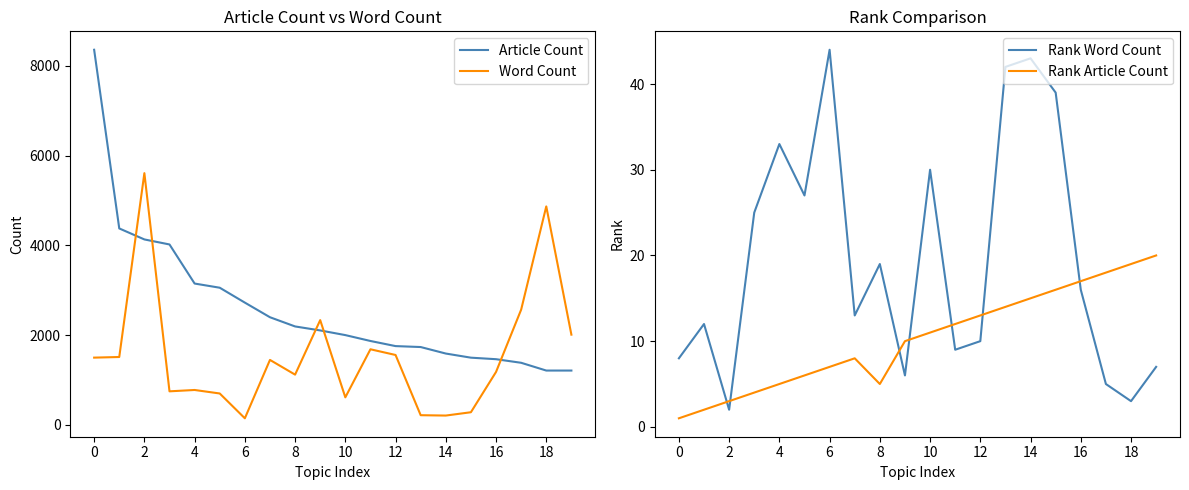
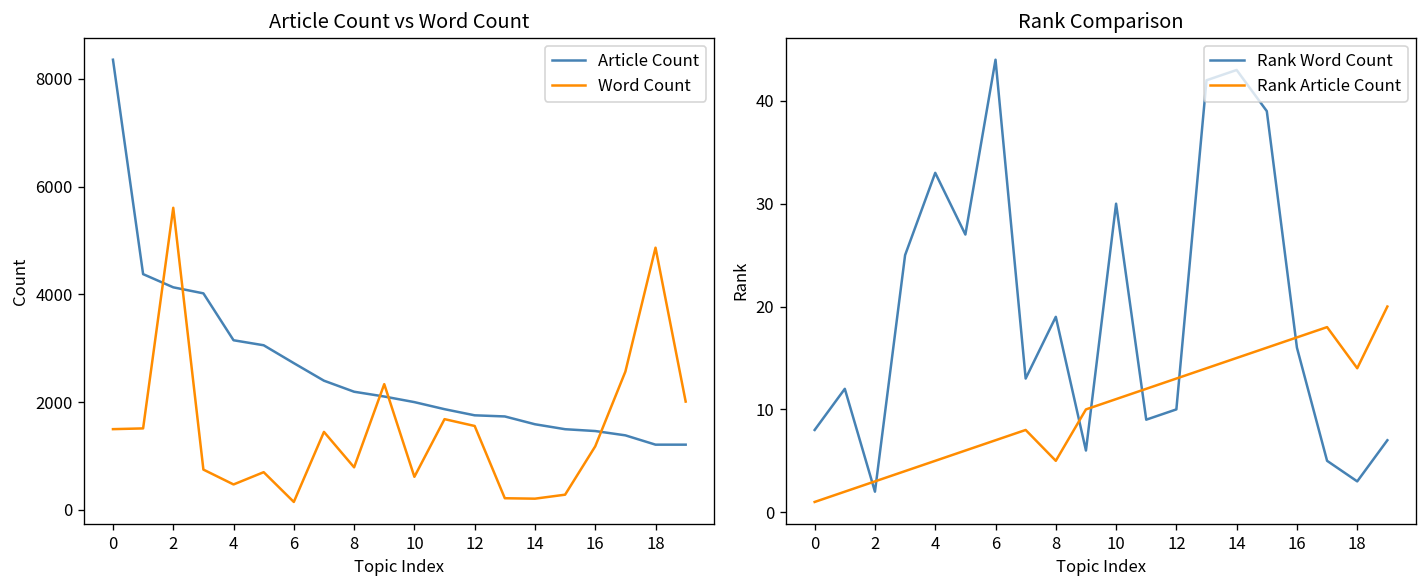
Article Count vs Word Count, Word Count, 4: 800 -> 500
Article Count vs Word Count, Word Count, 8: 1100 -> 800
Rank Comparison, Rank Article Count, 18: 19 -> 14
